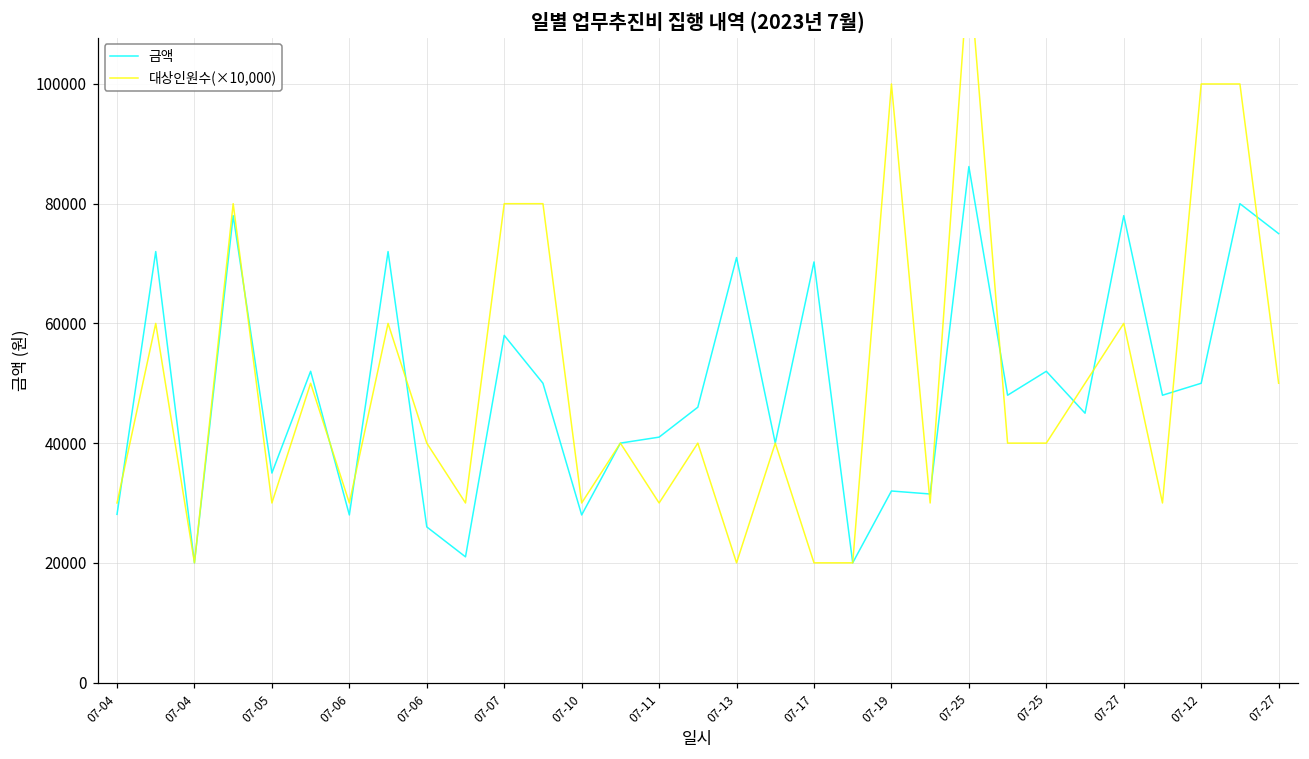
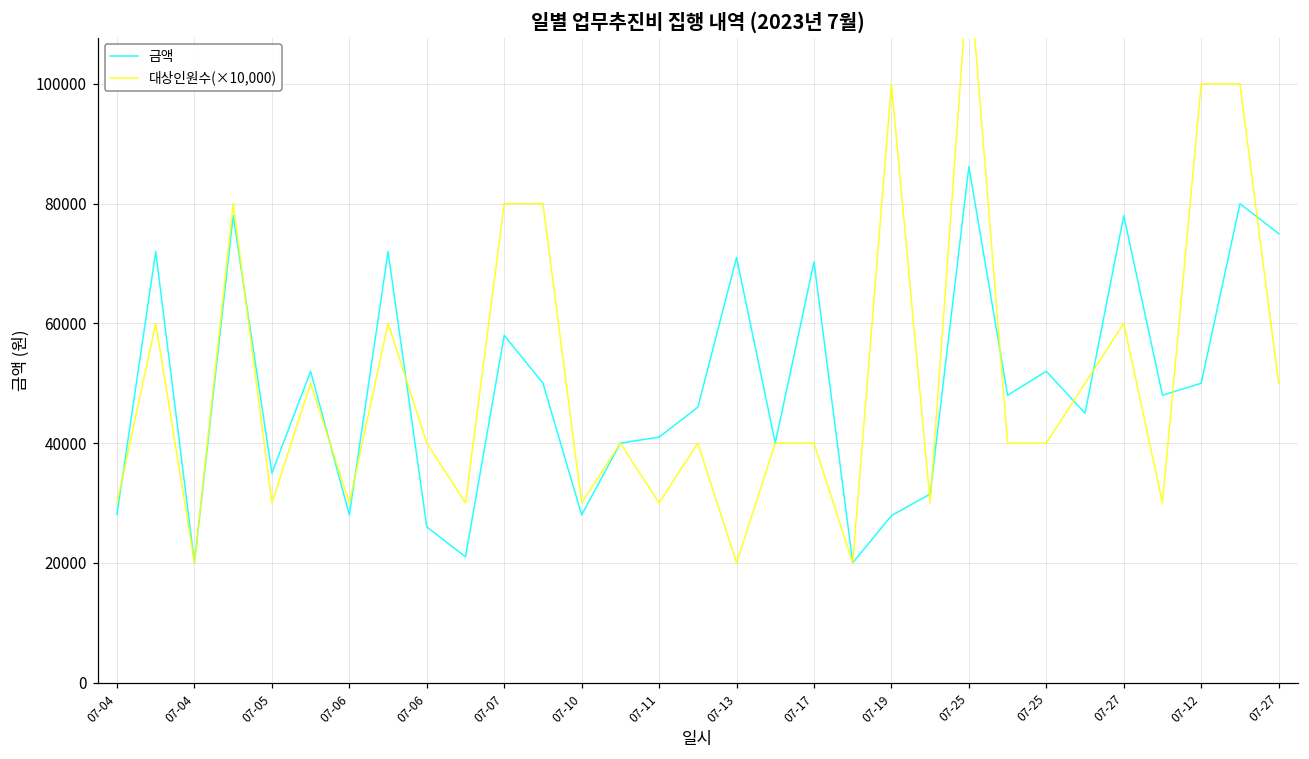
대상인원수(×10,000), 07-17: 20000 -> 40000
금액, 07-19: 32000 -> 28000
